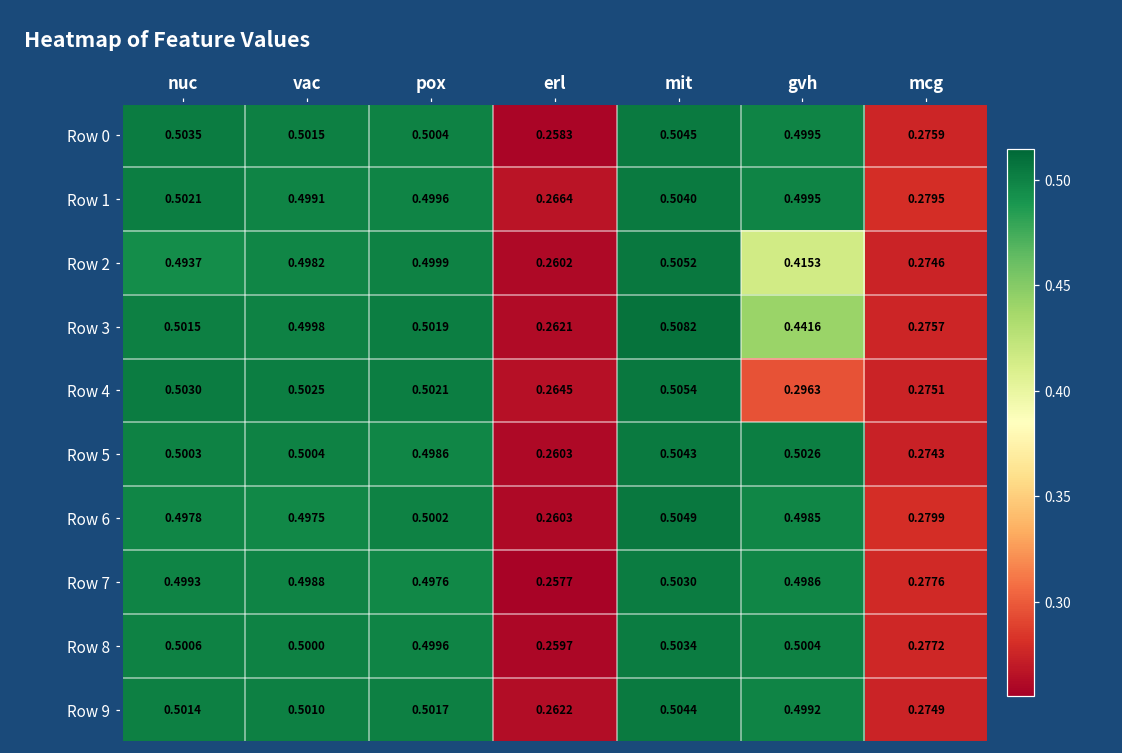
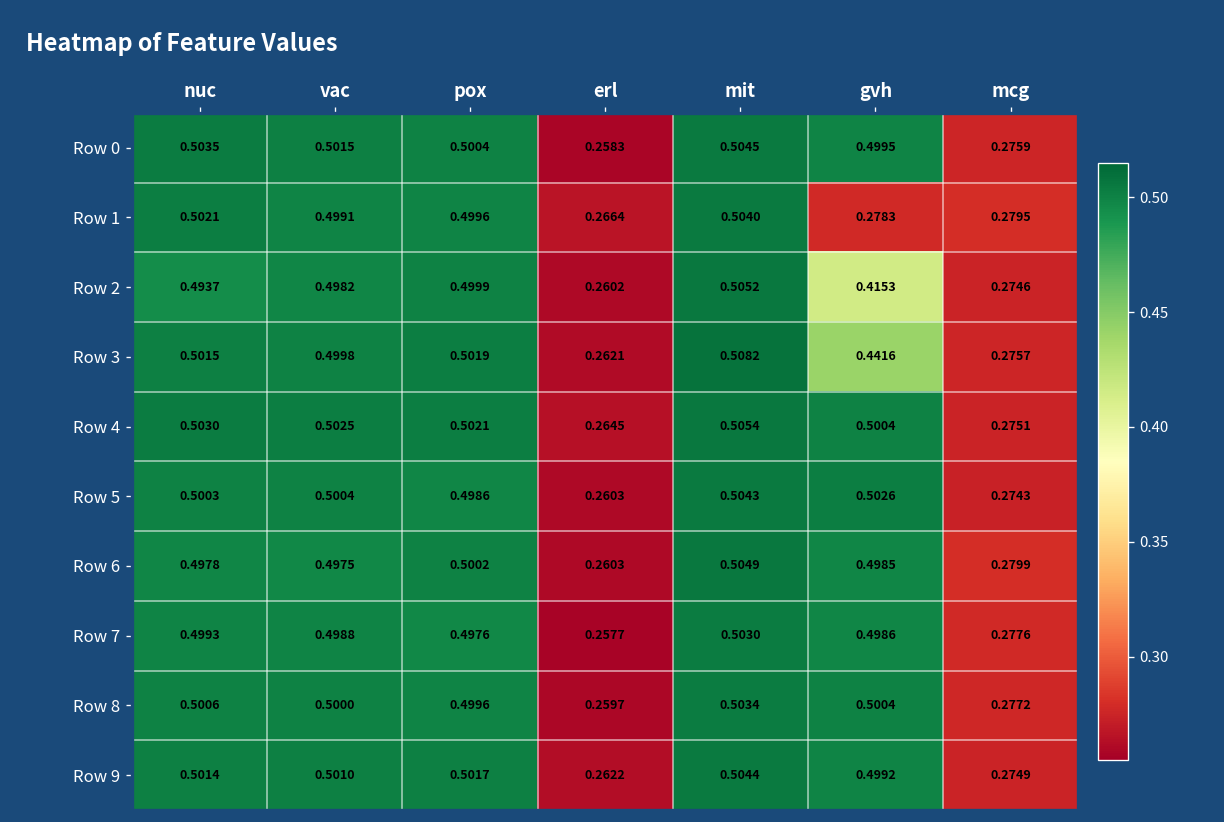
Row 1, gvh: 0.4995 -> 0.2783
Row 4, gvh: 0.2963 -> 0.5004
